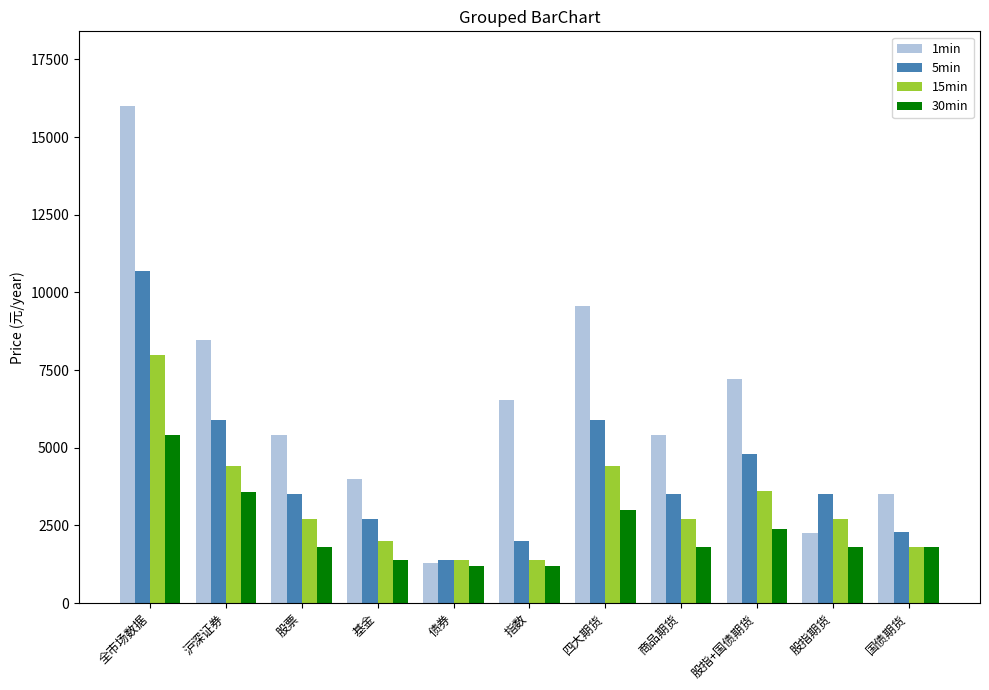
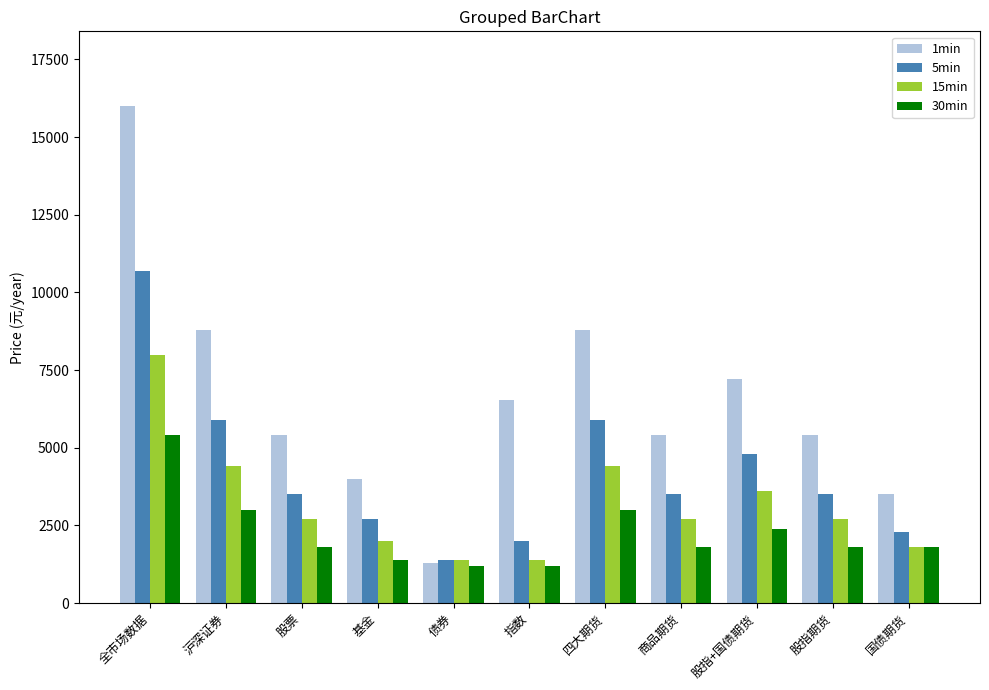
1min, 沪深证券: 8500 -> 8800
30min, 沪深证券: 3600 -> 3000
1min, 四大期货: 9600 -> 8800
1min, 股指期货: 2300 -> 5400
